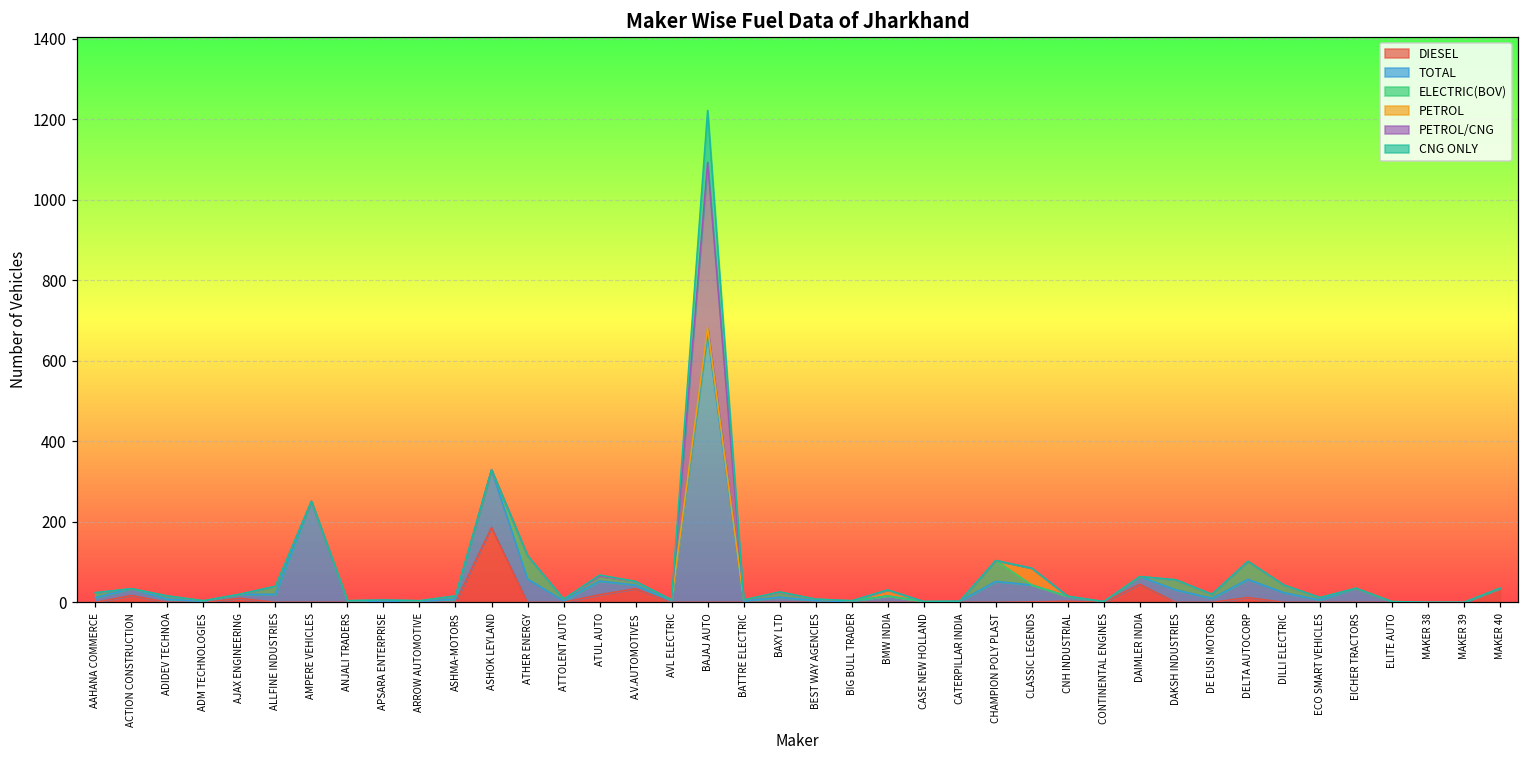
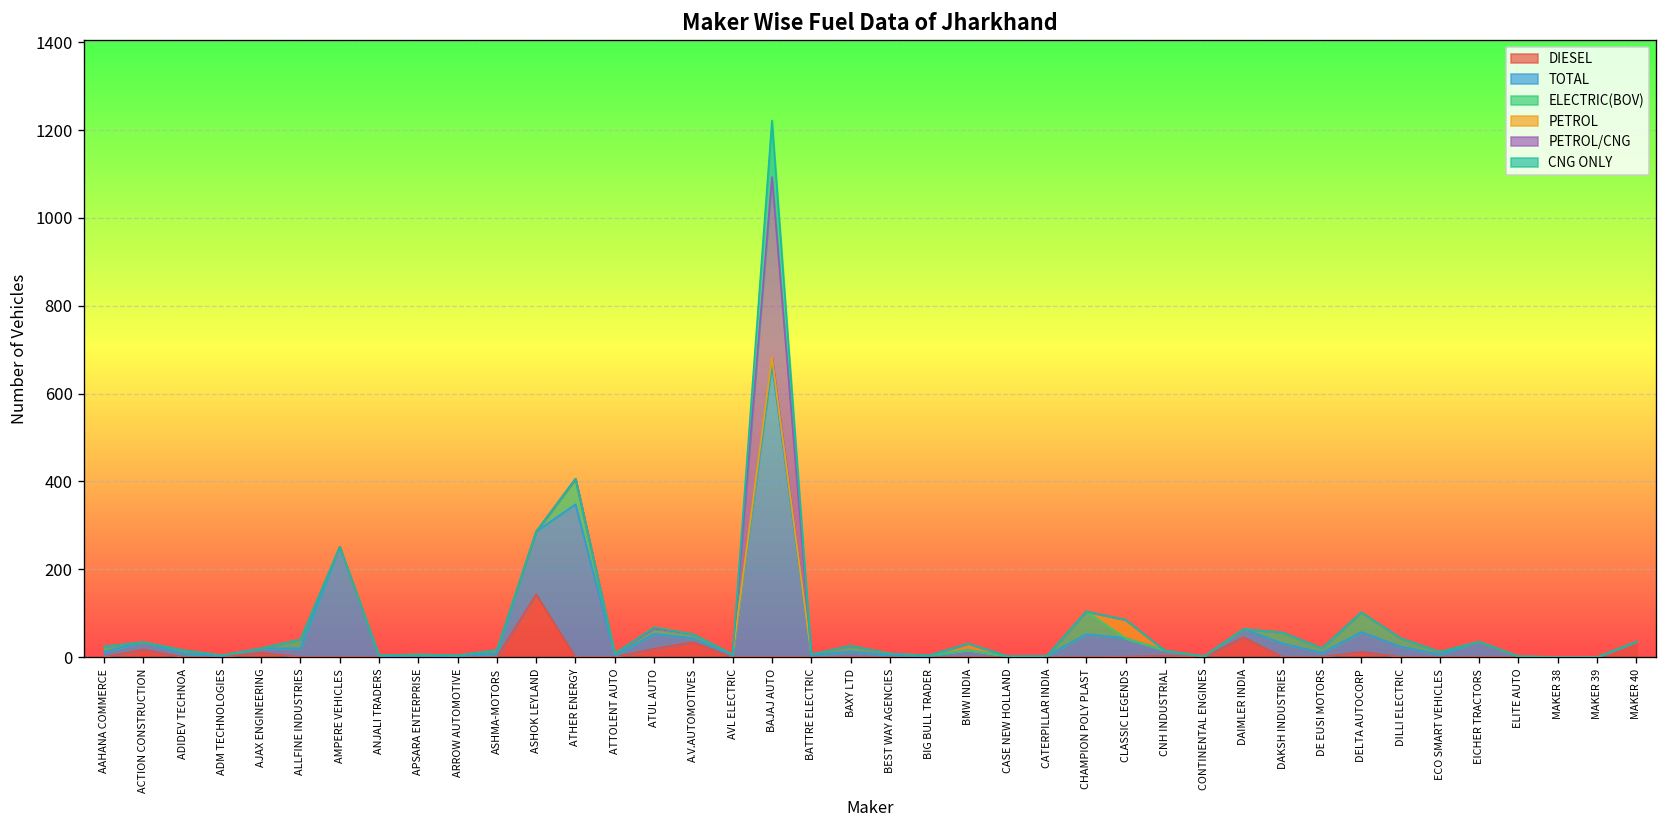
DIESEL, ASHOK LEYLAND: 190 -> 140
TOTAL, ATHER ENERGY: 60 -> 350
